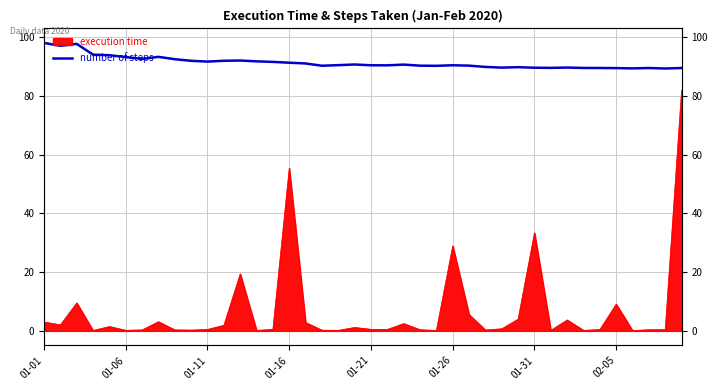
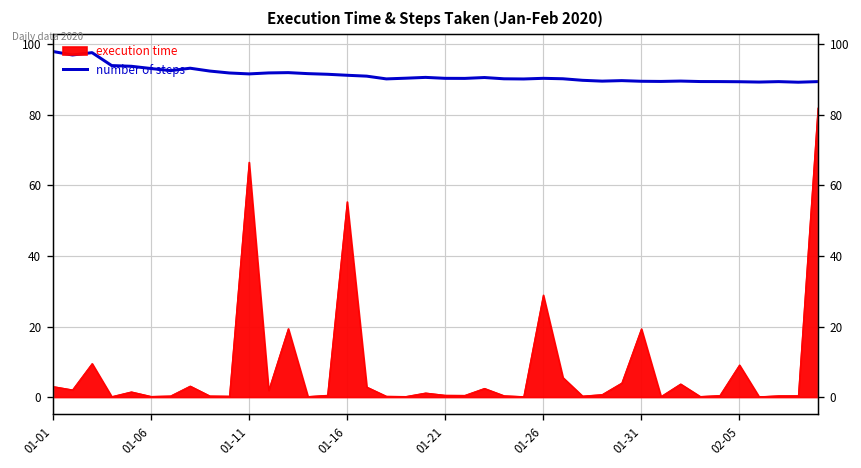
execution time, 01-11: 0 -> 67
execution time, 01-31: 33 -> 19
